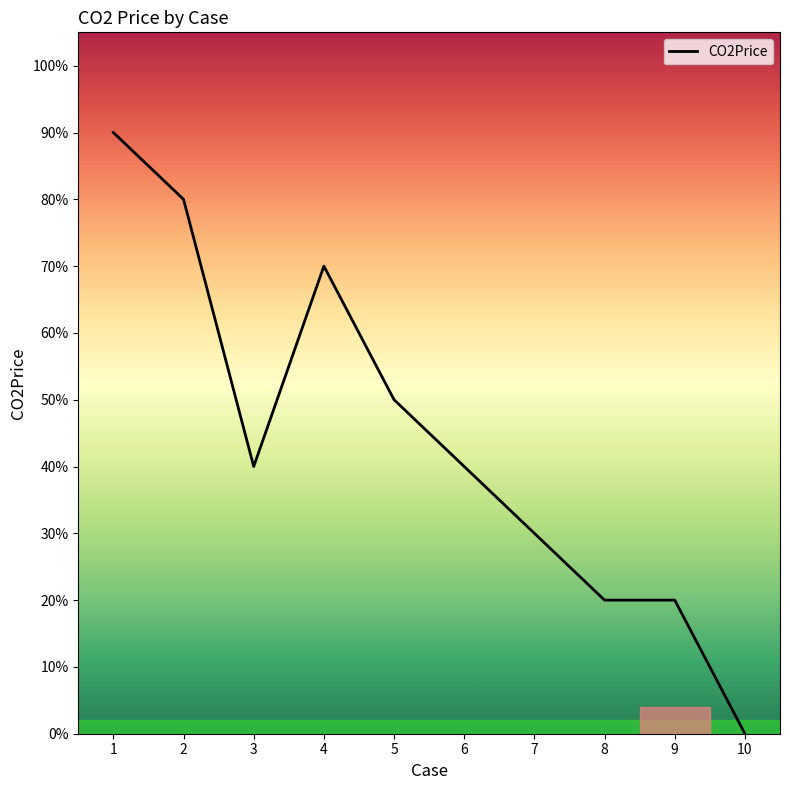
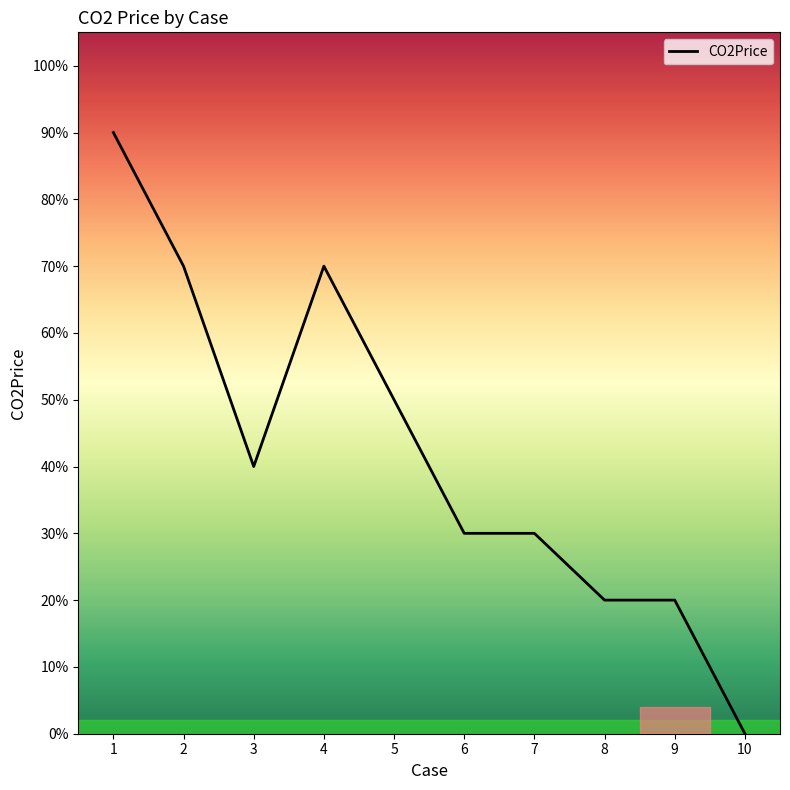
2: 80% -> 70%
6: 40% -> 30%
